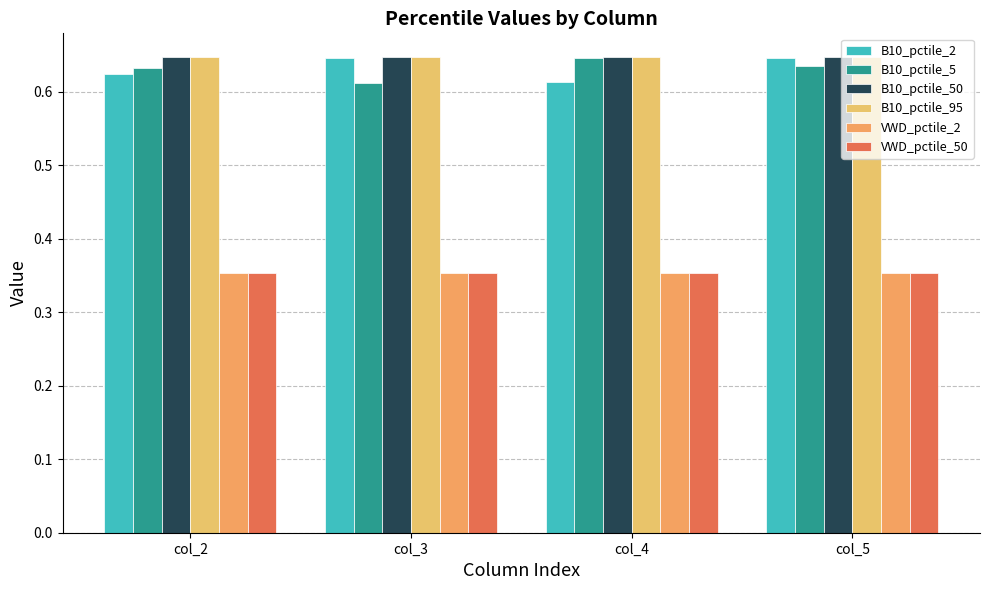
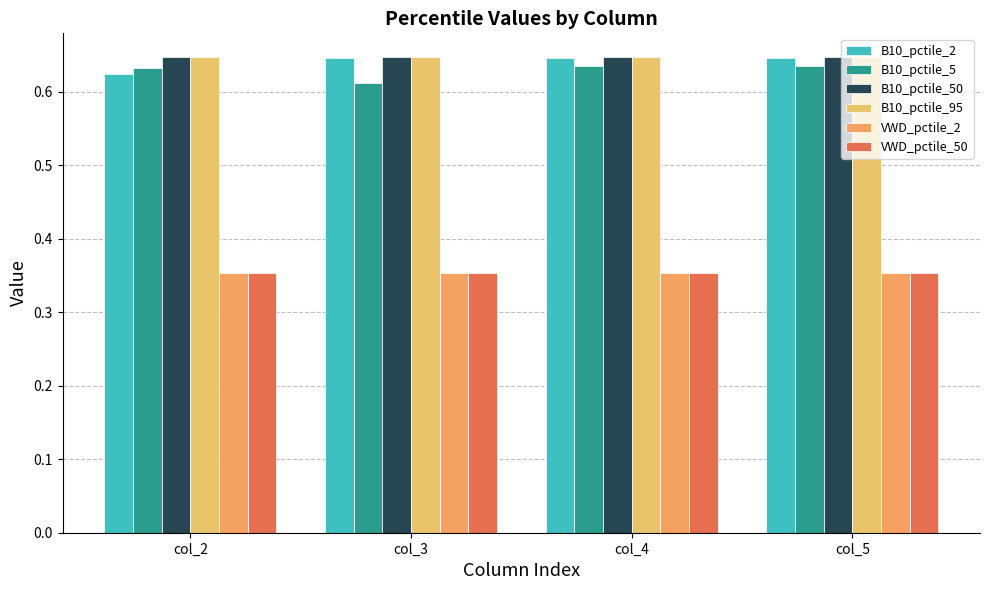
B10_pctile_2, col_4: 0.61 -> 0.65
B10_pctile_5, col_4: 0.65 -> 0.63
